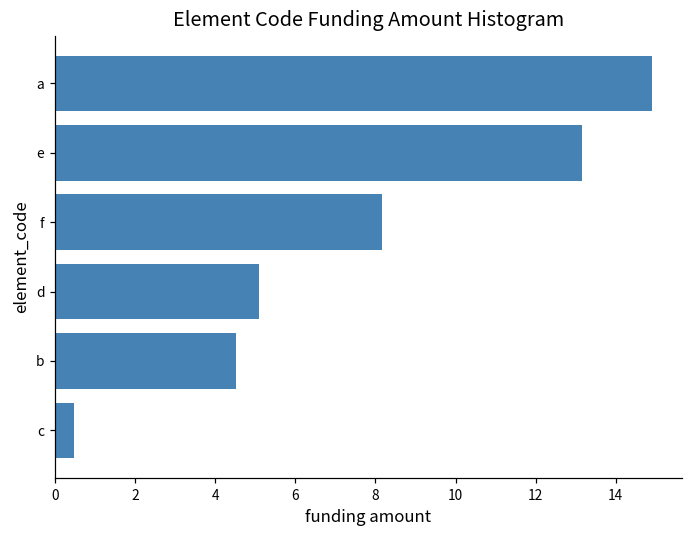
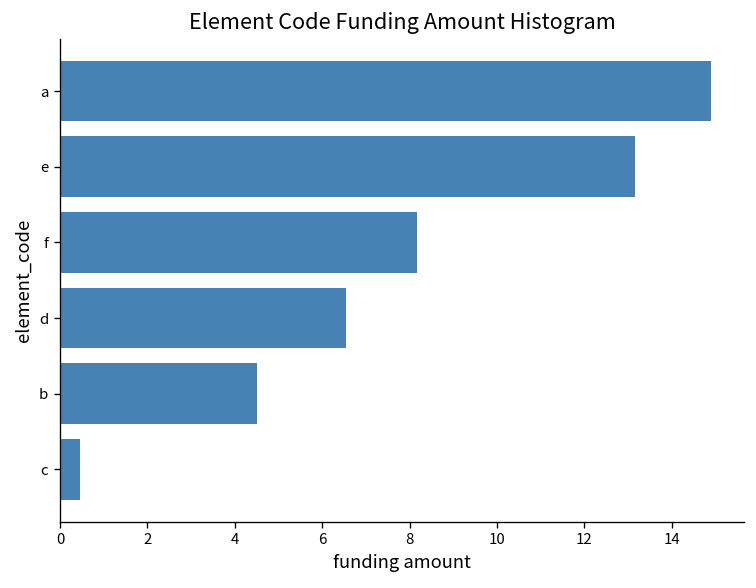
d: 5.1 -> 6.5
